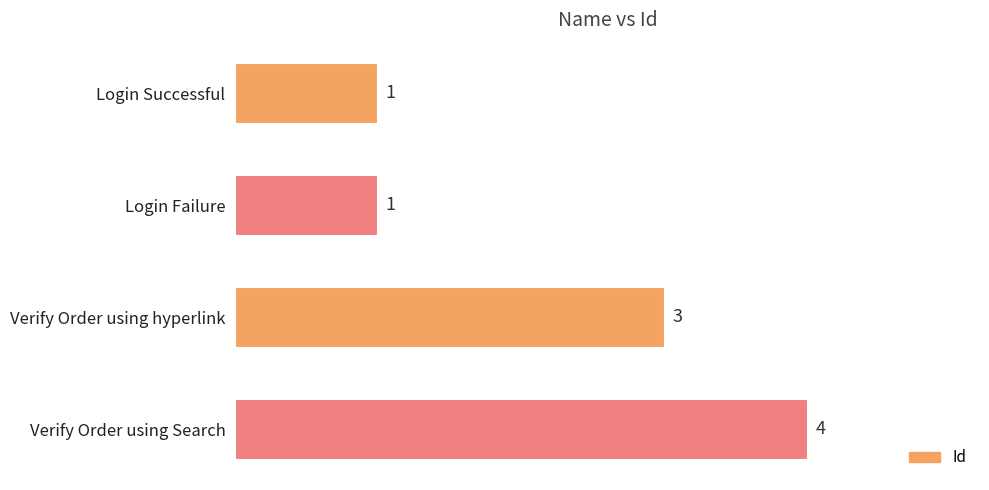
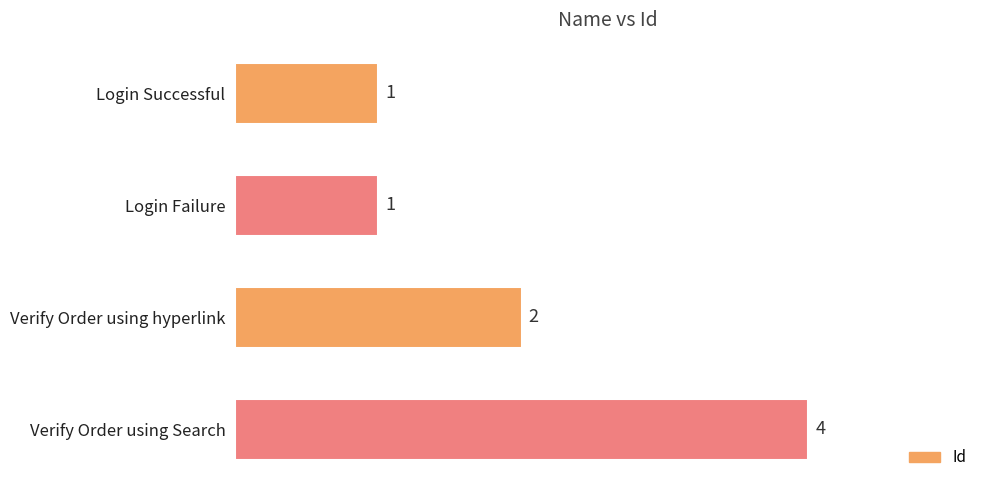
Verify Order using hyperlink: 3 -> 2
